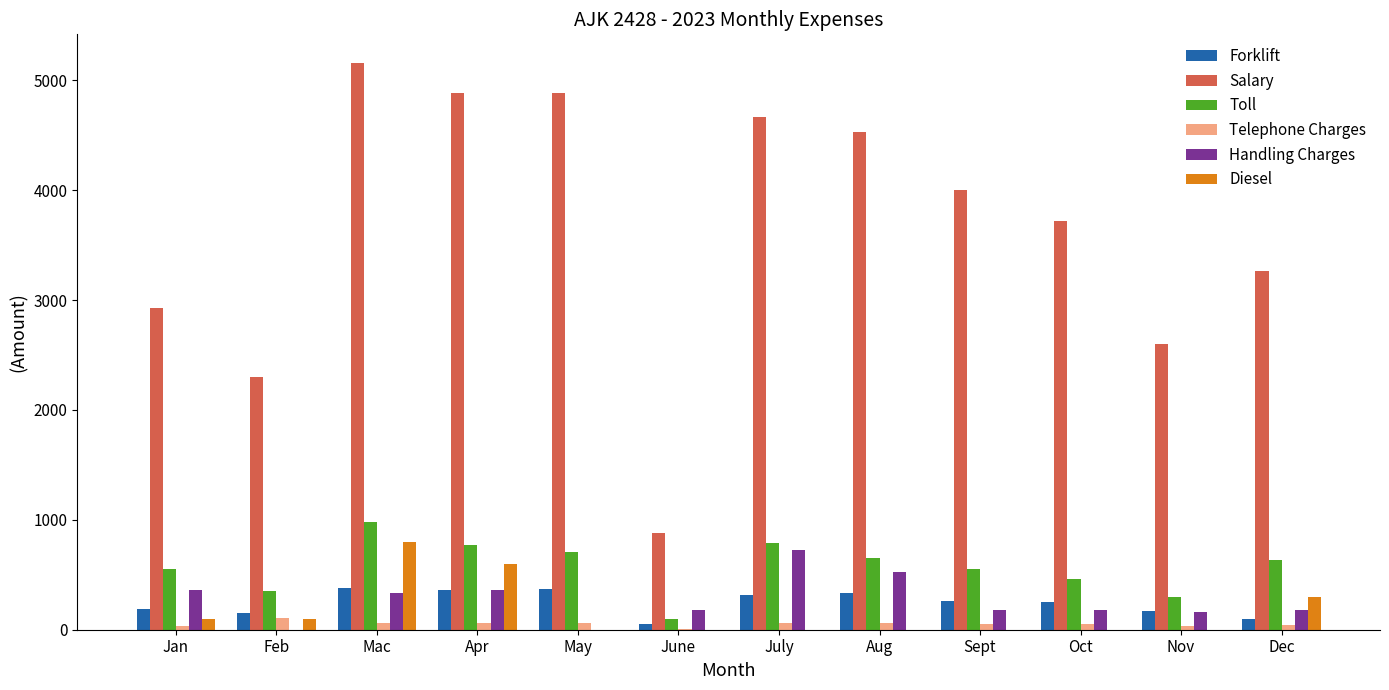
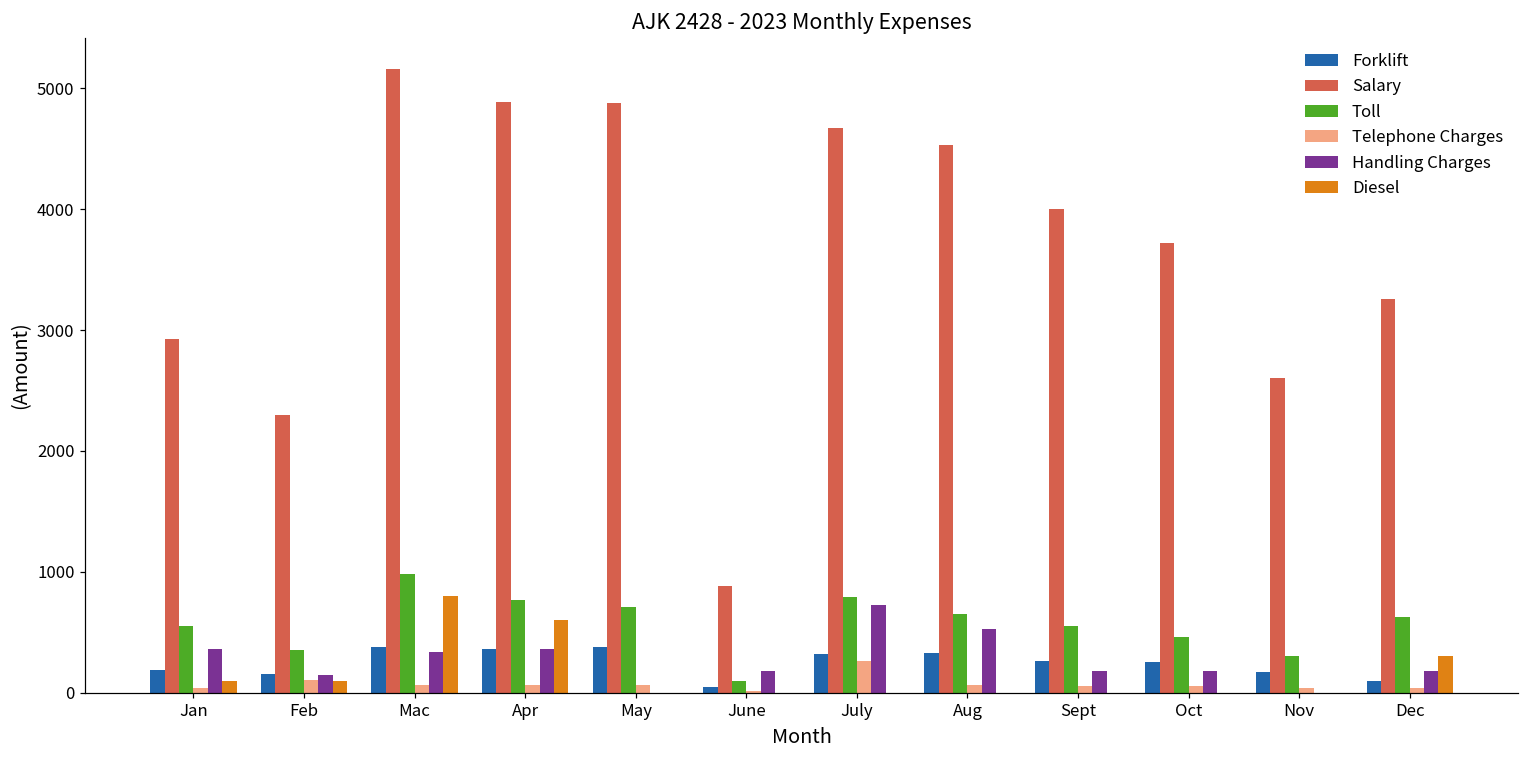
Handling Charges, Feb: 0 -> 150
Telephone Charges, July: 60 -> 260
Handling Charges, Nov: 160 -> 0
